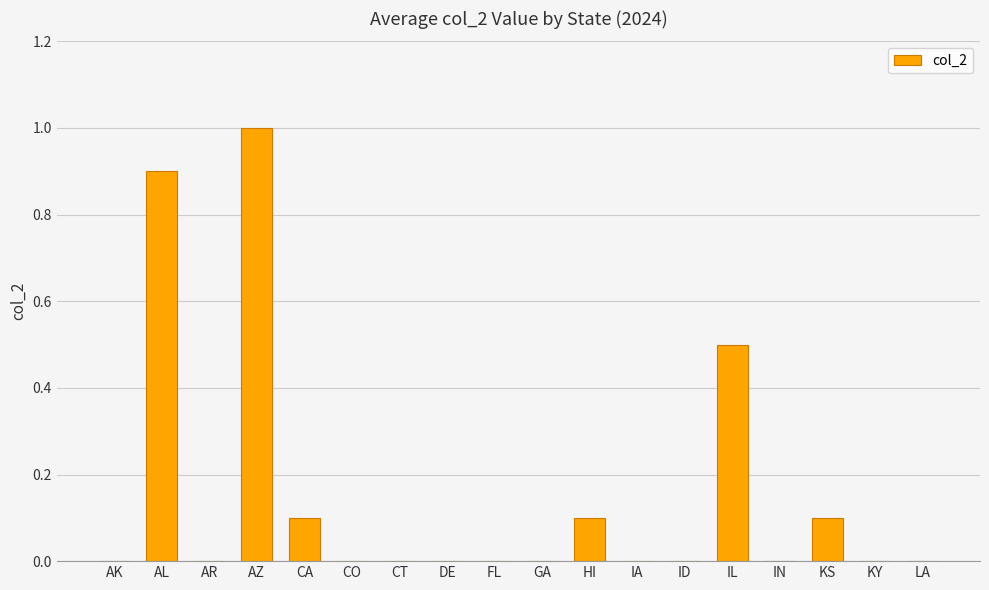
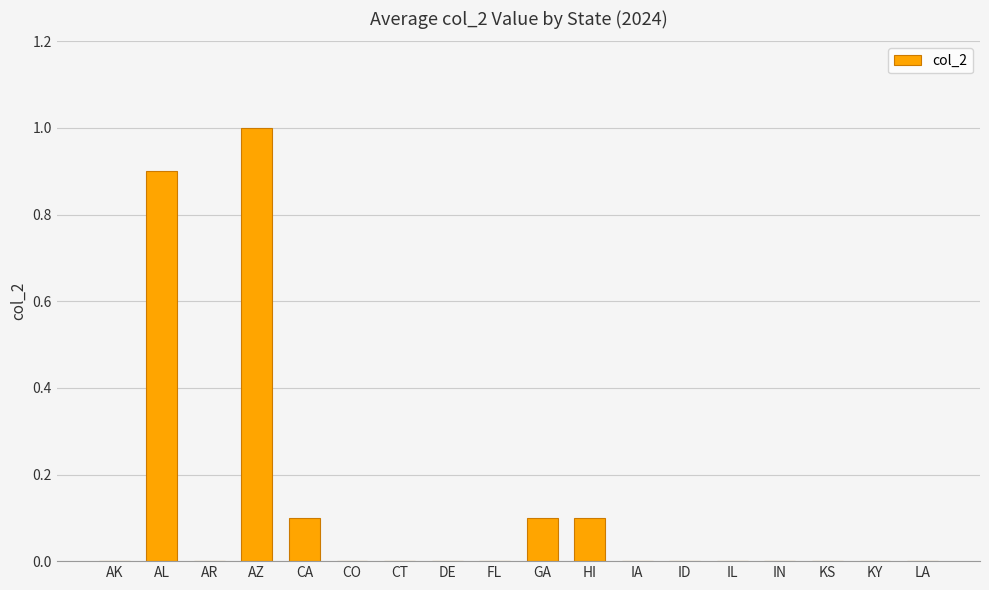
GA: 0.0 -> 0.1
IL: 0.5 -> 0.0
KS: 0.1 -> 0.0
